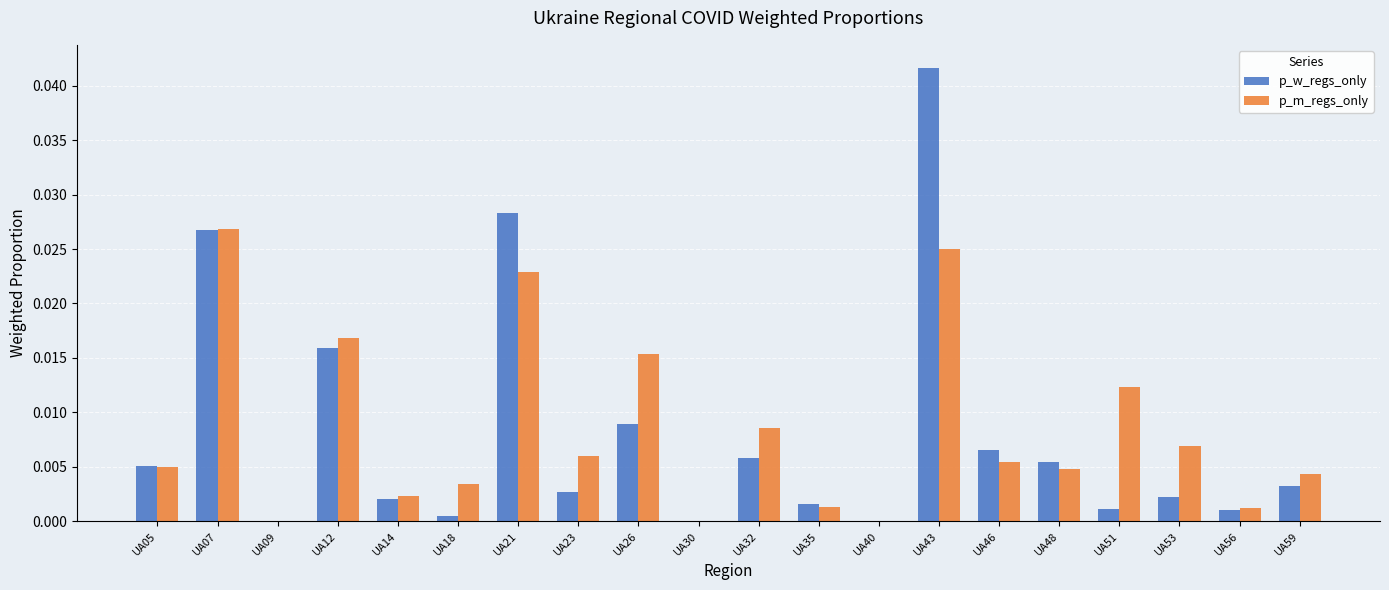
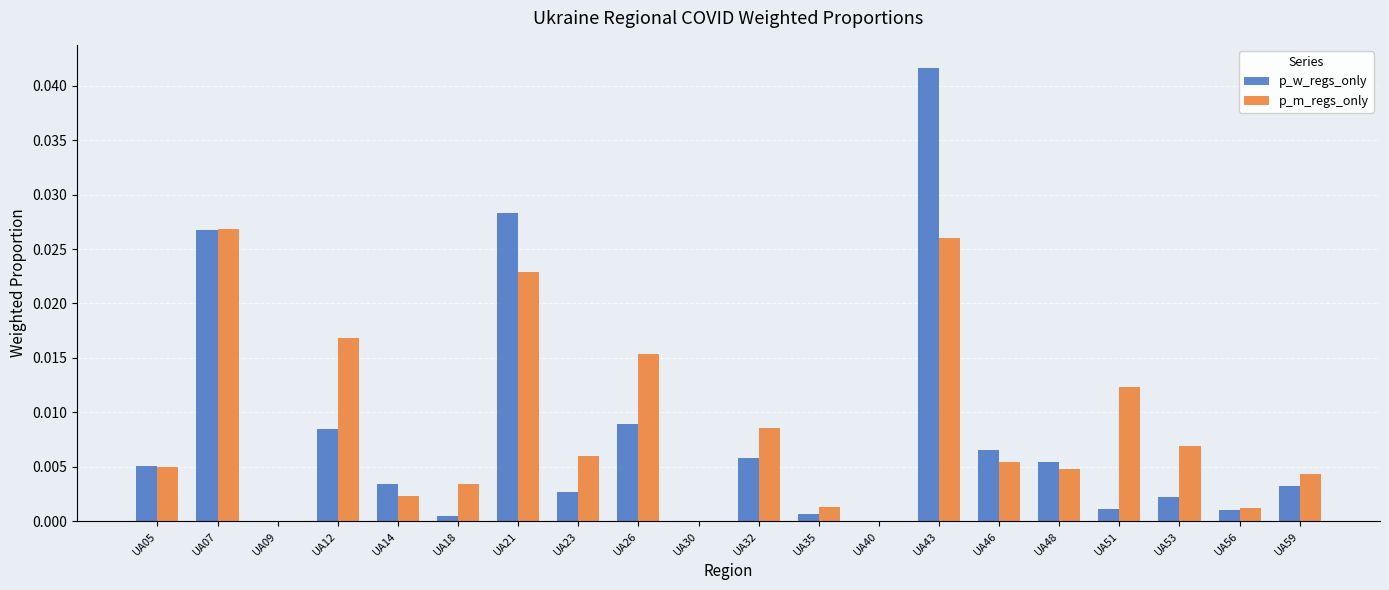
p_w_regs_only, UA12: 0.0159 -> 0.0084
p_w_regs_only, UA14: 0.0020 -> 0.0034
p_w_regs_only, UA35: 0.0015 -> 0.0007
p_m_regs_only, UA43: 0.025 -> 0.026
